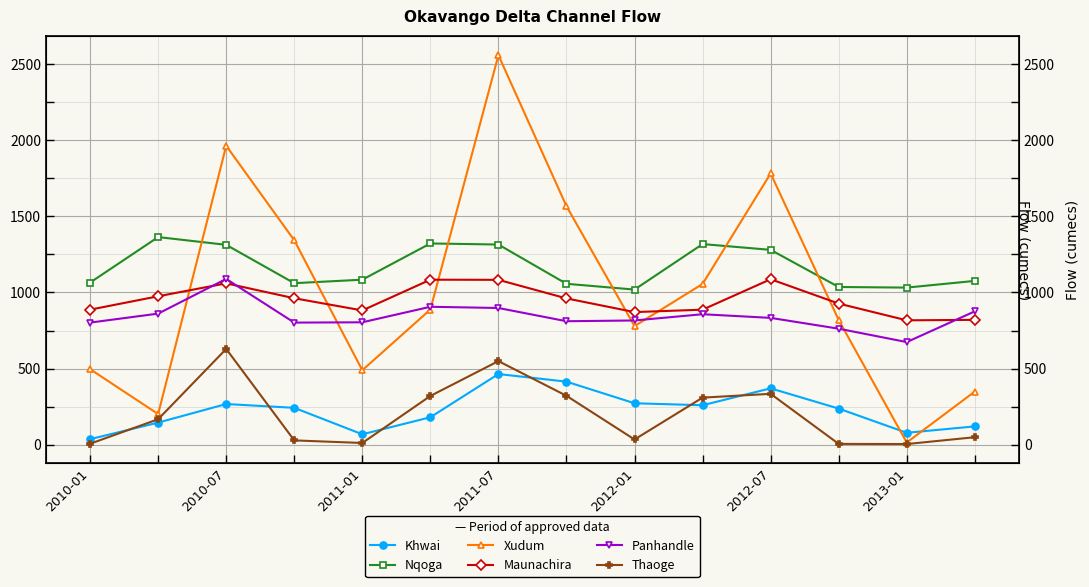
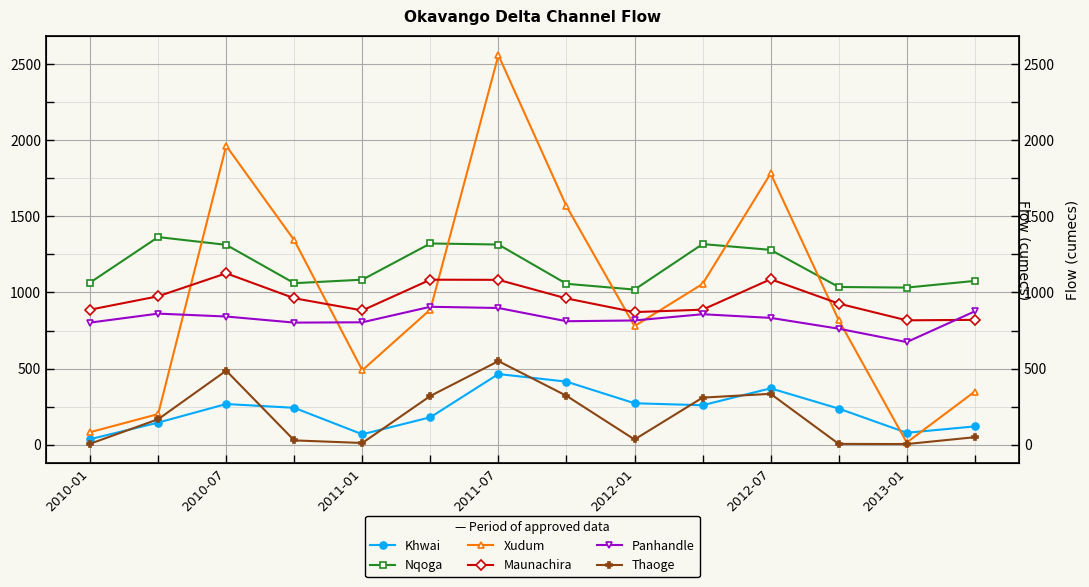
Xudum, 2010-01: 500 -> 80
Maunachira, 2010-07: 1060 -> 1130
Panhandle, 2010-07: 1090 -> 840
Thaoge, 2010-07: 630 -> 490
